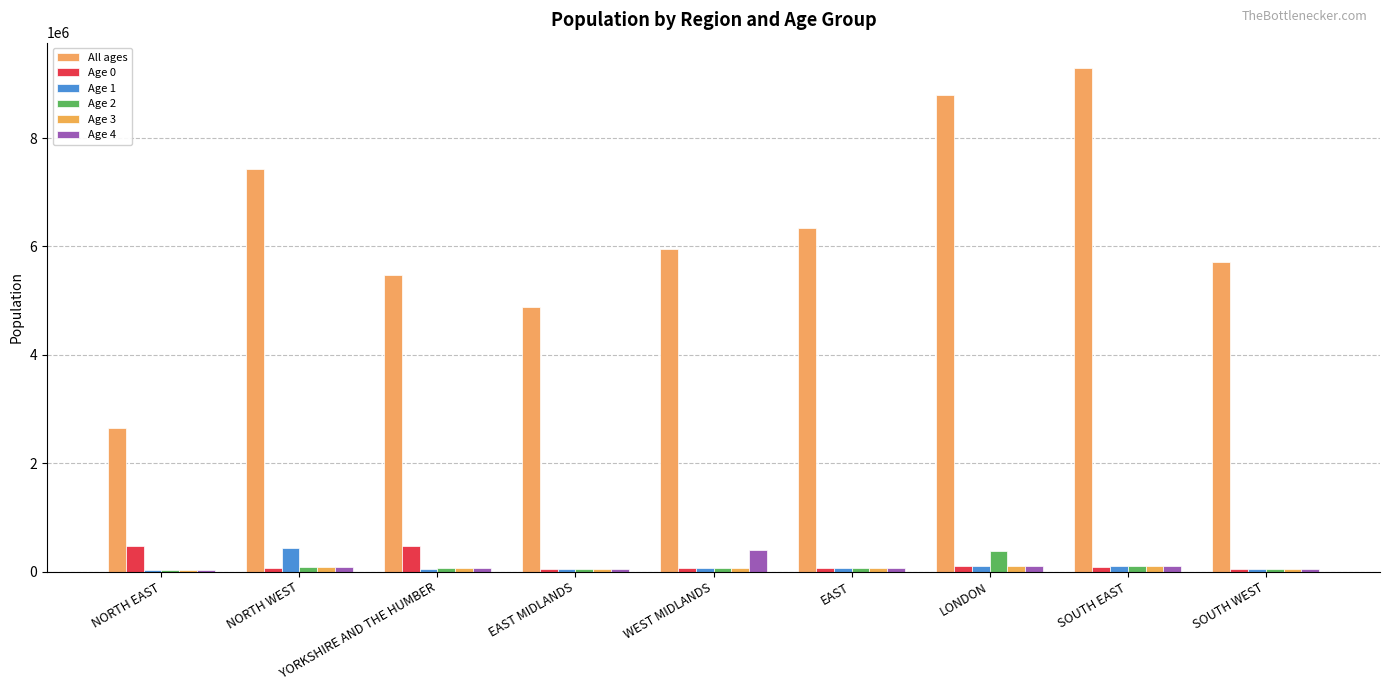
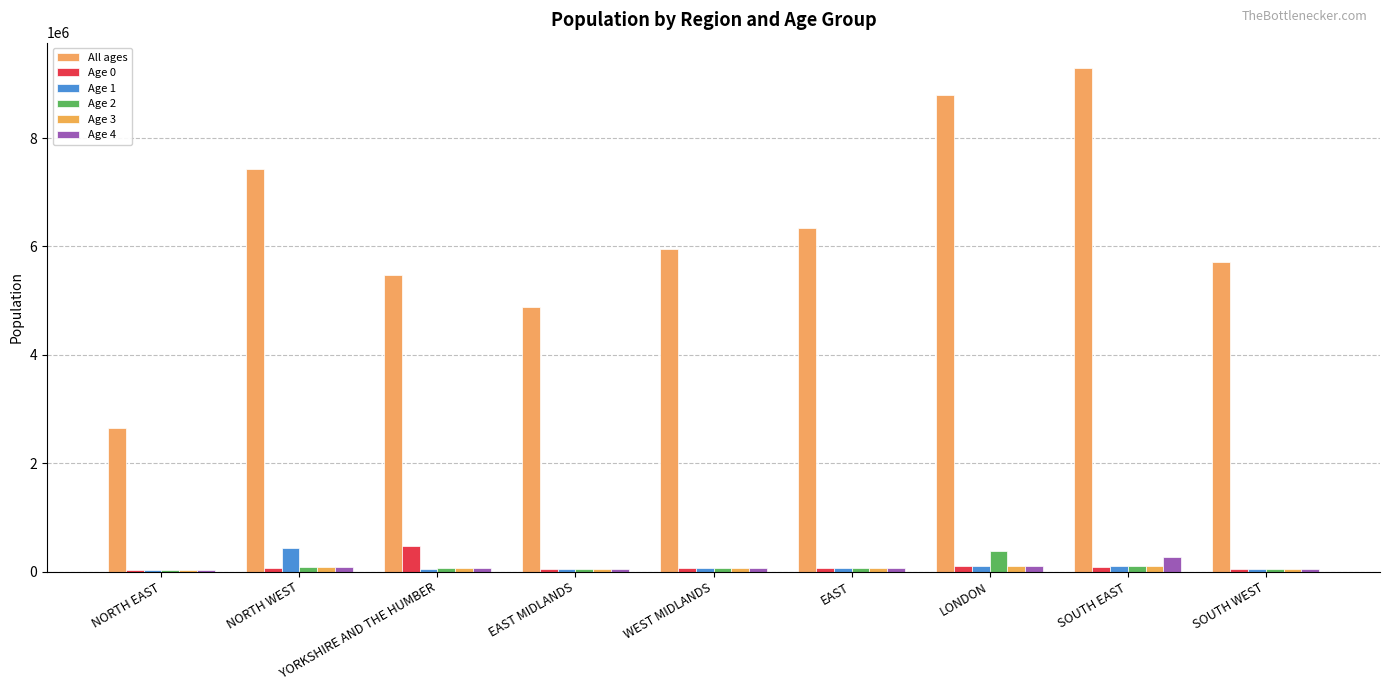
Age 0, NORTH EAST: 500000 -> 0
Age 4, WEST MIDLANDS: 400000 -> 100000
Age 4, SOUTH EAST: 100000 -> 300000
